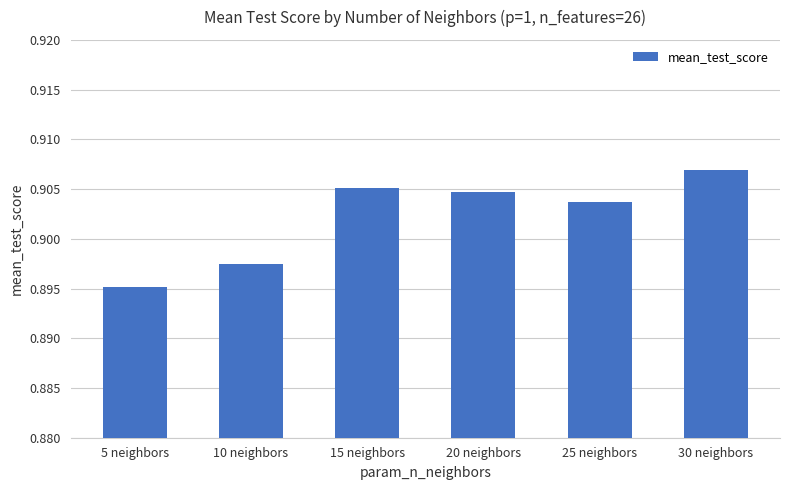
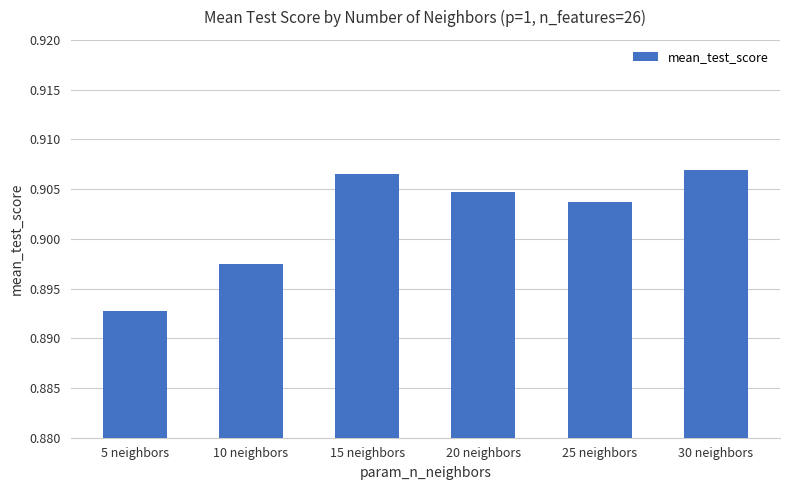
5 neighbors: 0.895 -> 0.893
15 neighbors: 0.905 -> 0.906
